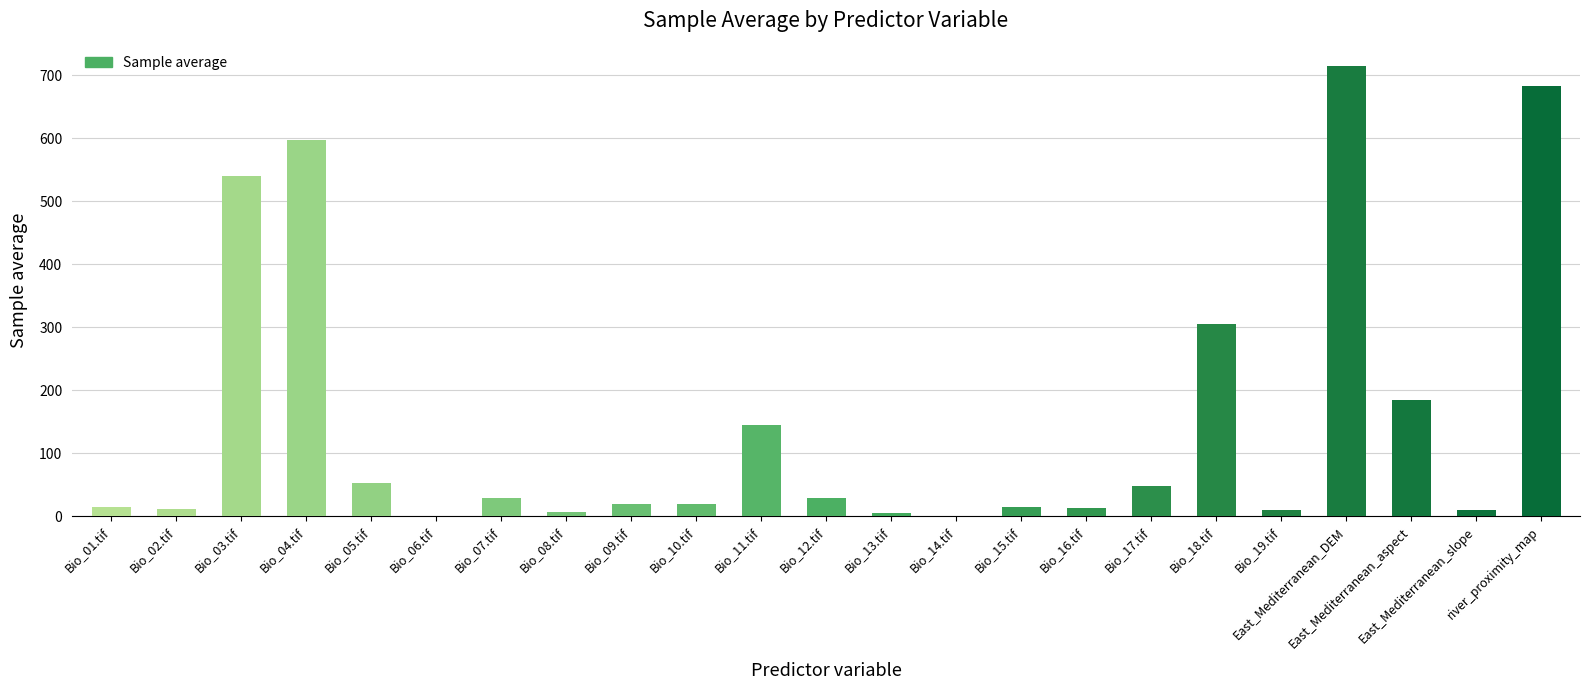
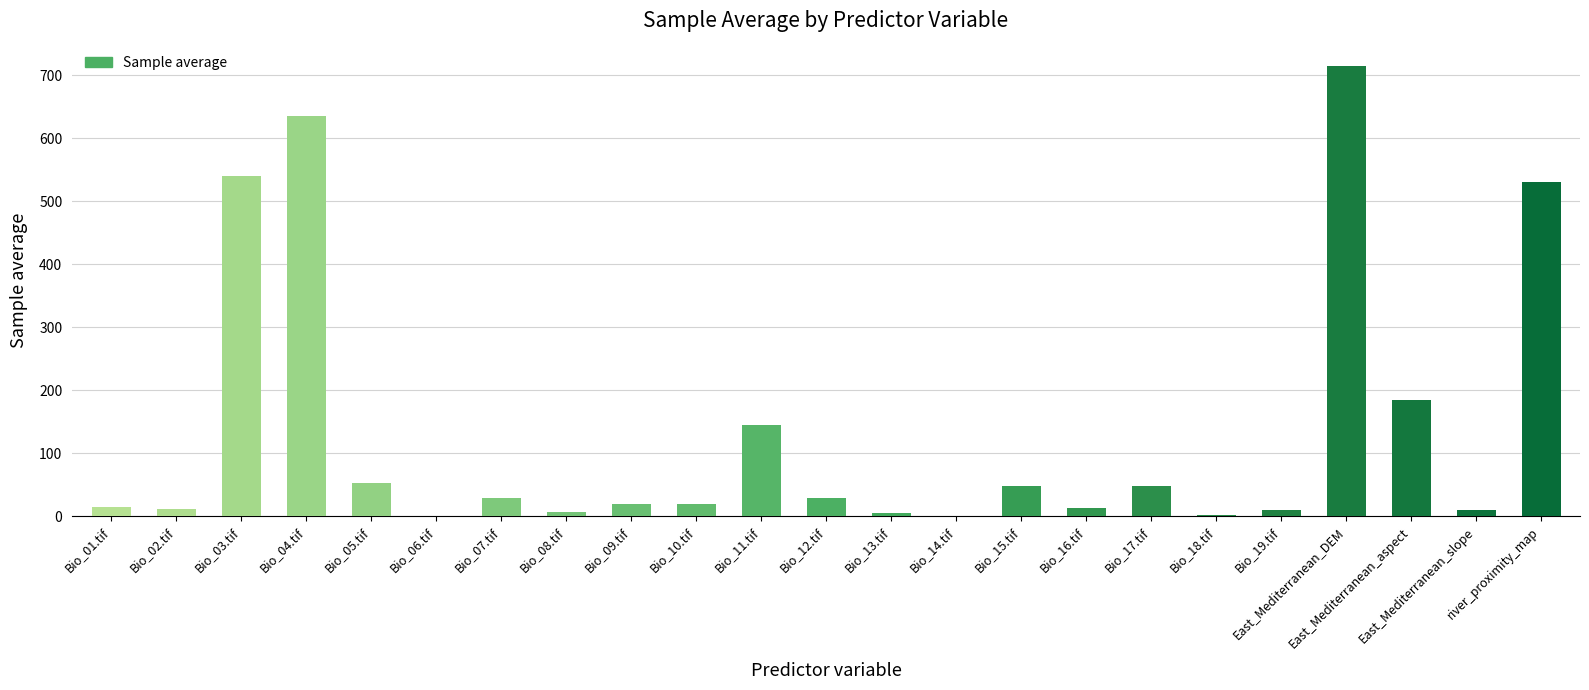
Bio_04.tif: 600 -> 630
Bio_15.tif: 10 -> 50
Bio_18.tif: 310 -> 0
river_proximity_map: 680 -> 530
